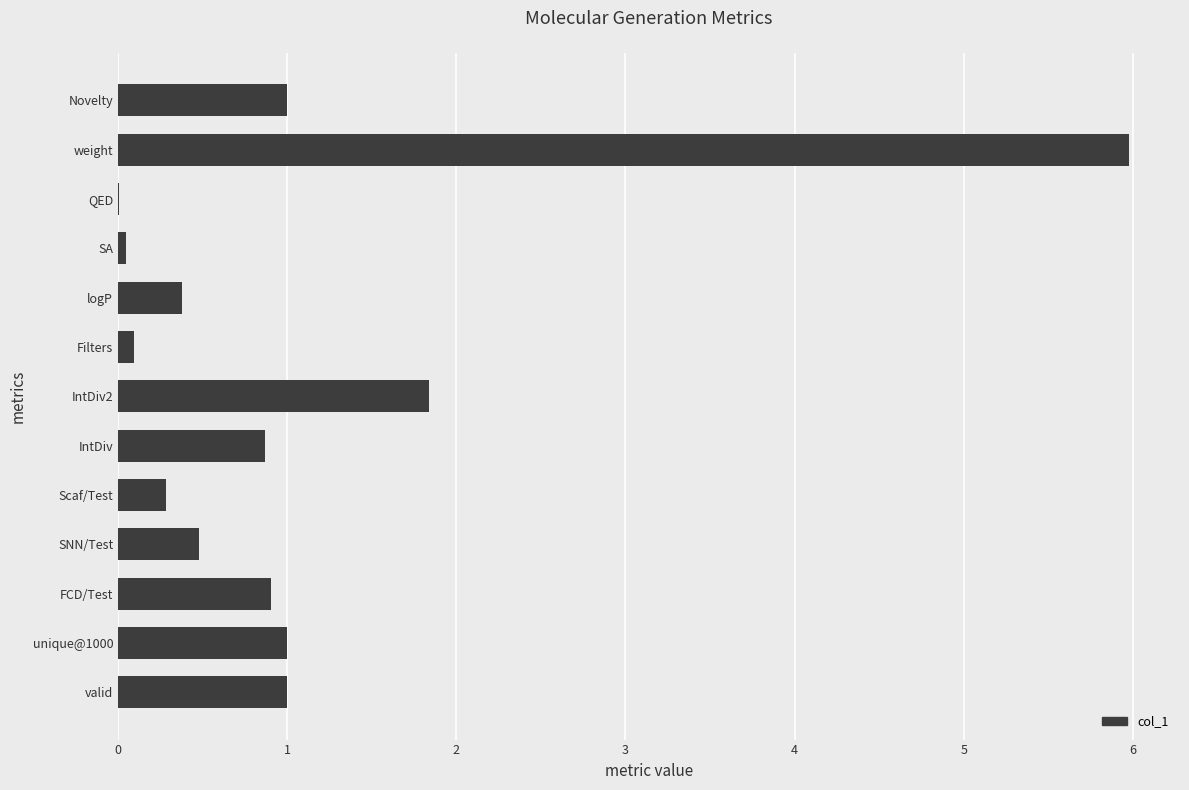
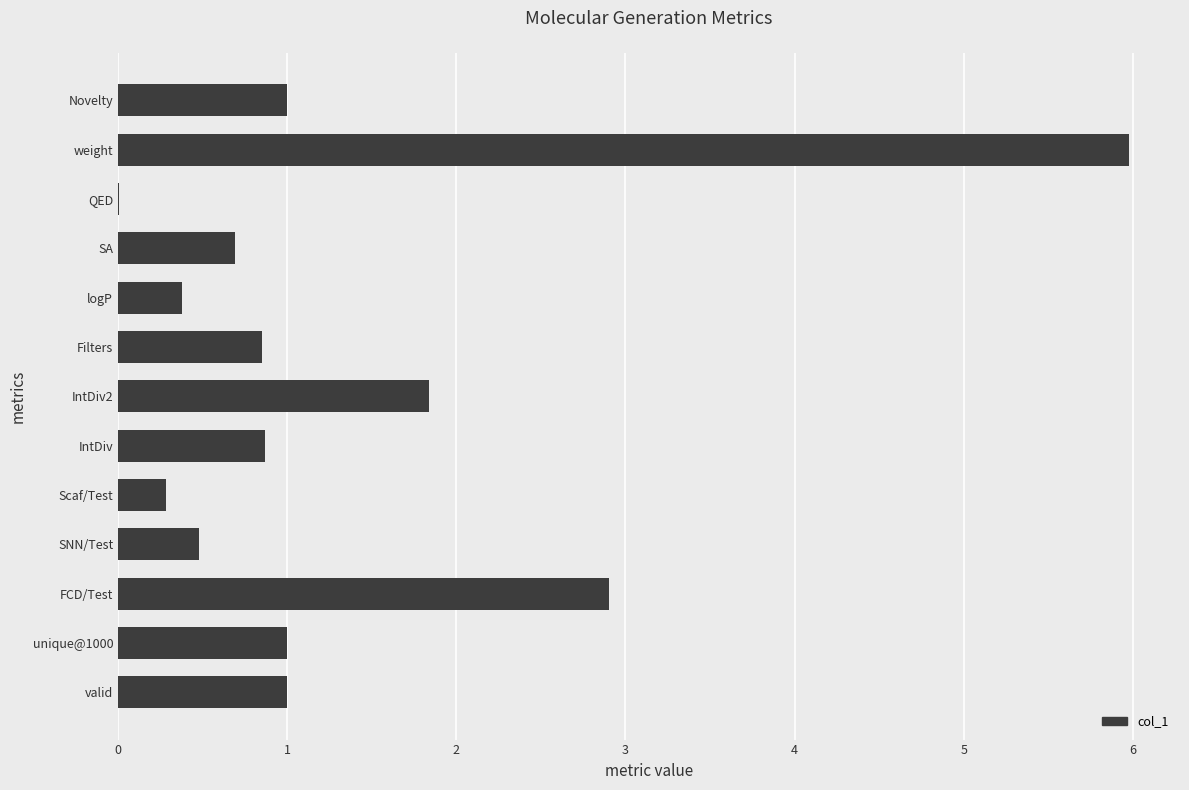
SA: 0.05 -> 0.69
Filters: 0.09 -> 0.85
FCD/Test: 0.91 -> 2.91
